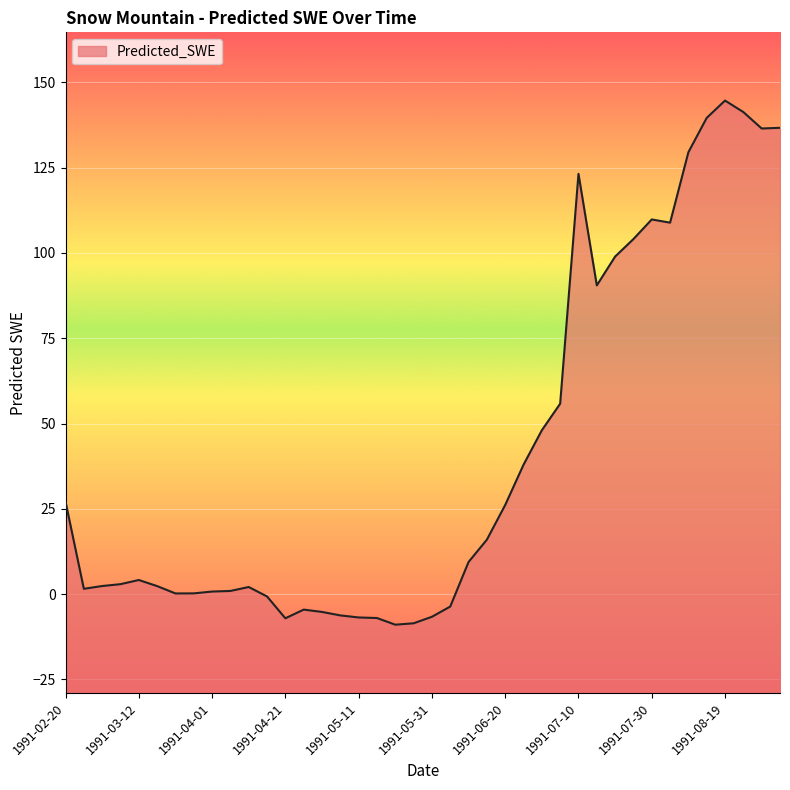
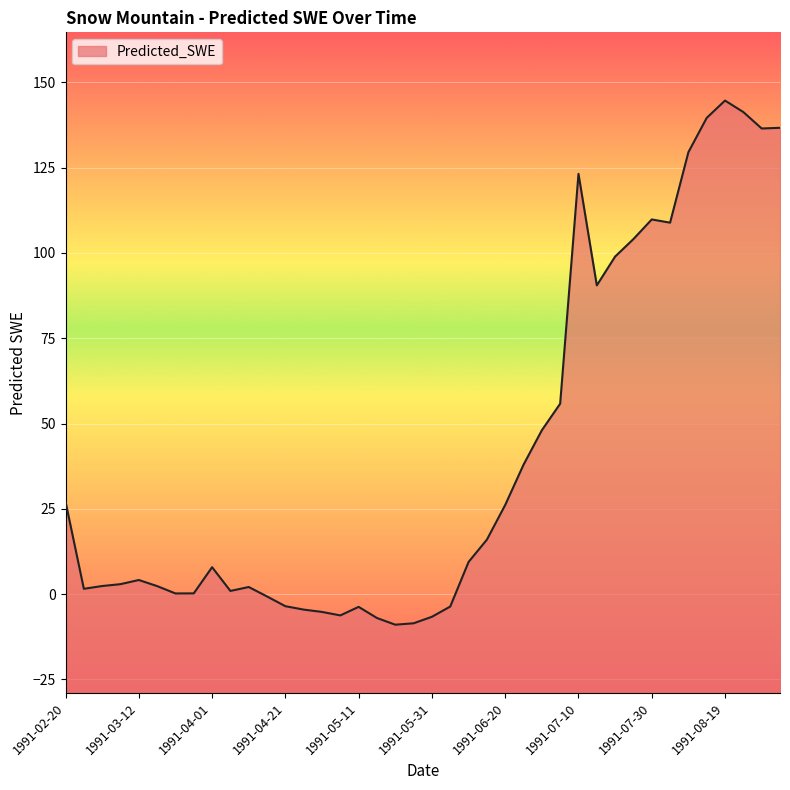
1991-04-01: 1 -> 8
1991-04-21: -7 -> -4
1991-05-11: -7 -> -4
